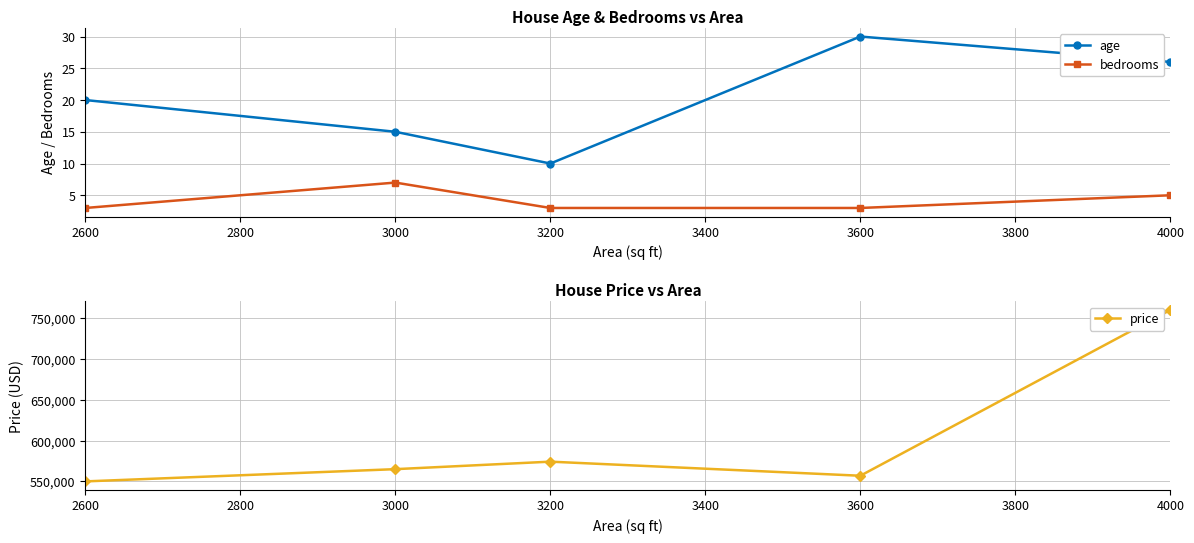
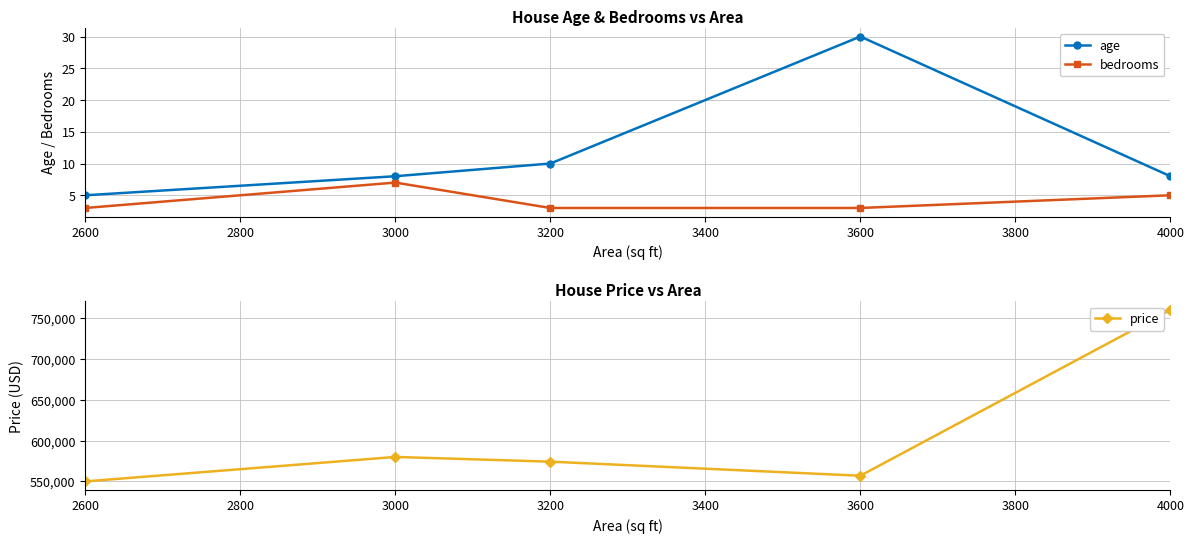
House Age & Bedrooms vs Area, age, 2600: 20 -> 5
House Age & Bedrooms vs Area, age, 3000: 15 -> 8
House Age & Bedrooms vs Area, age, 4000: 26 -> 8
House Price vs Area, 3000: 570,000 -> 580,000
